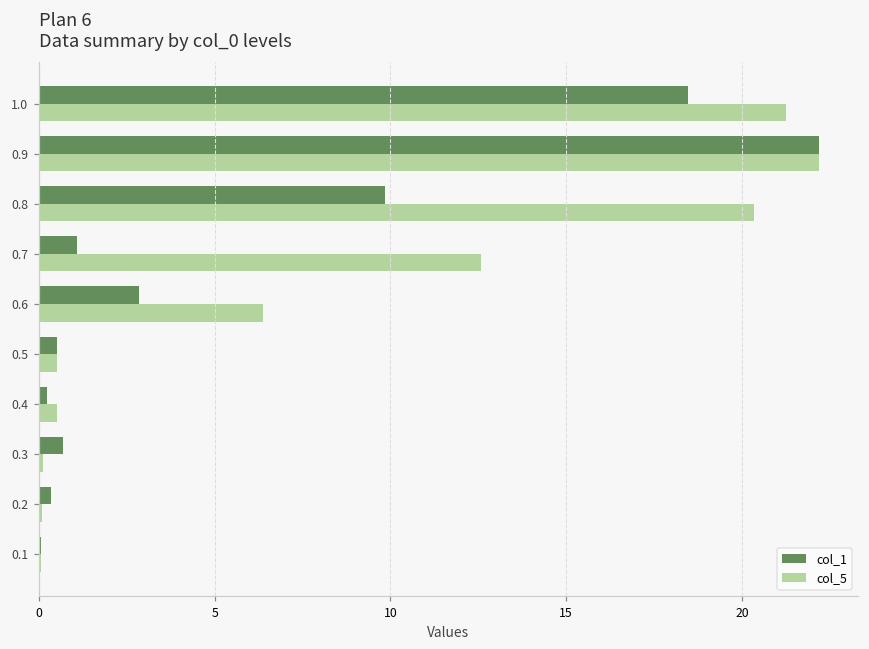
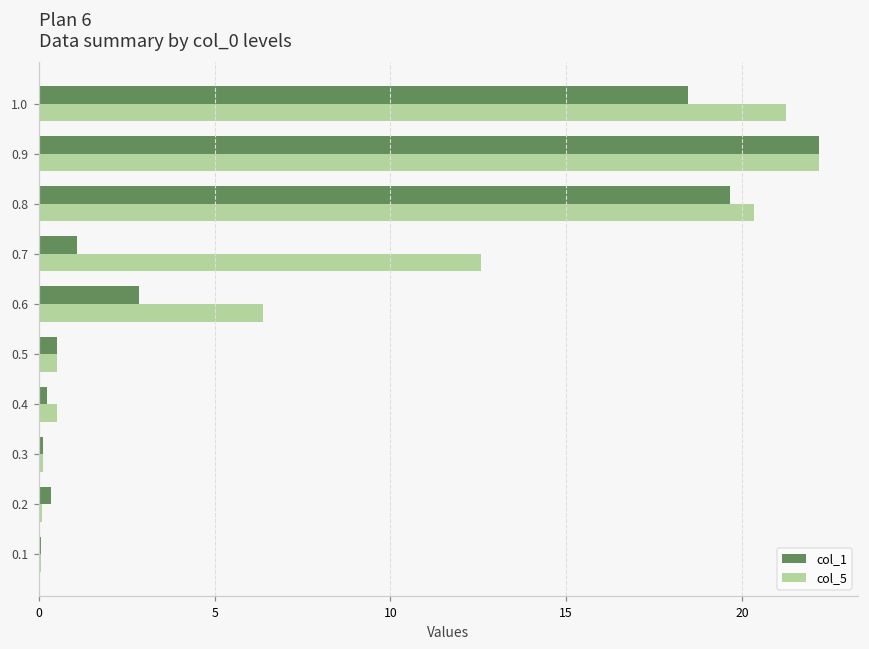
col_1, 0.8: 9.8 -> 19.7
col_1, 0.3: 0.7 -> 0.1
